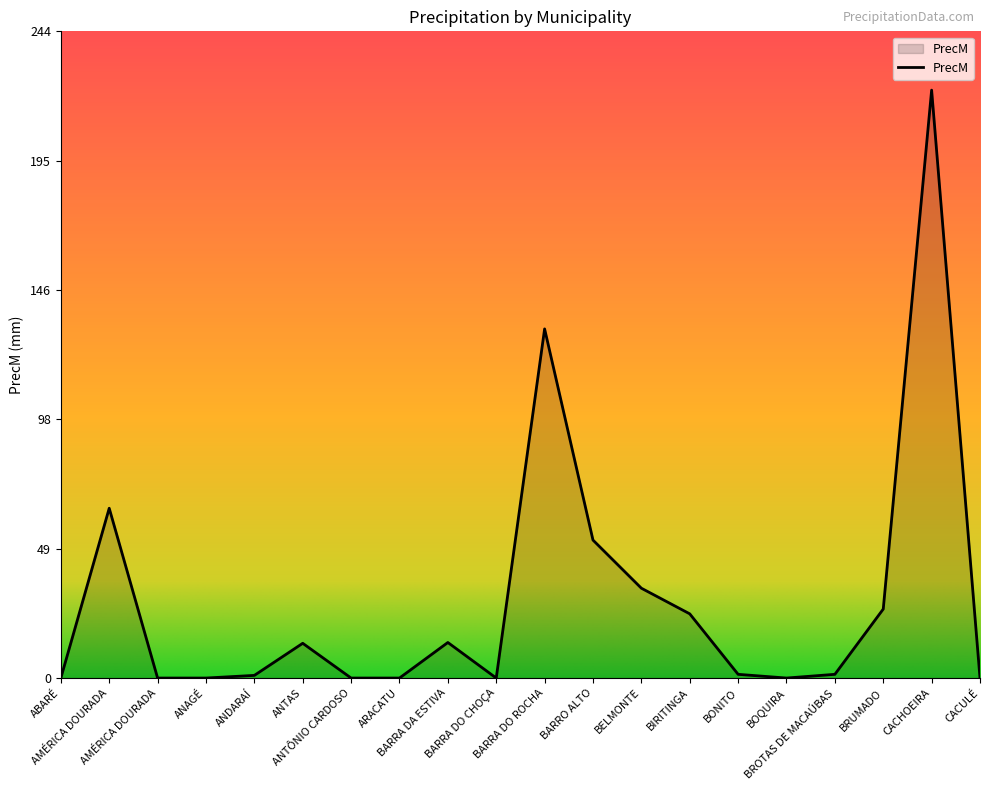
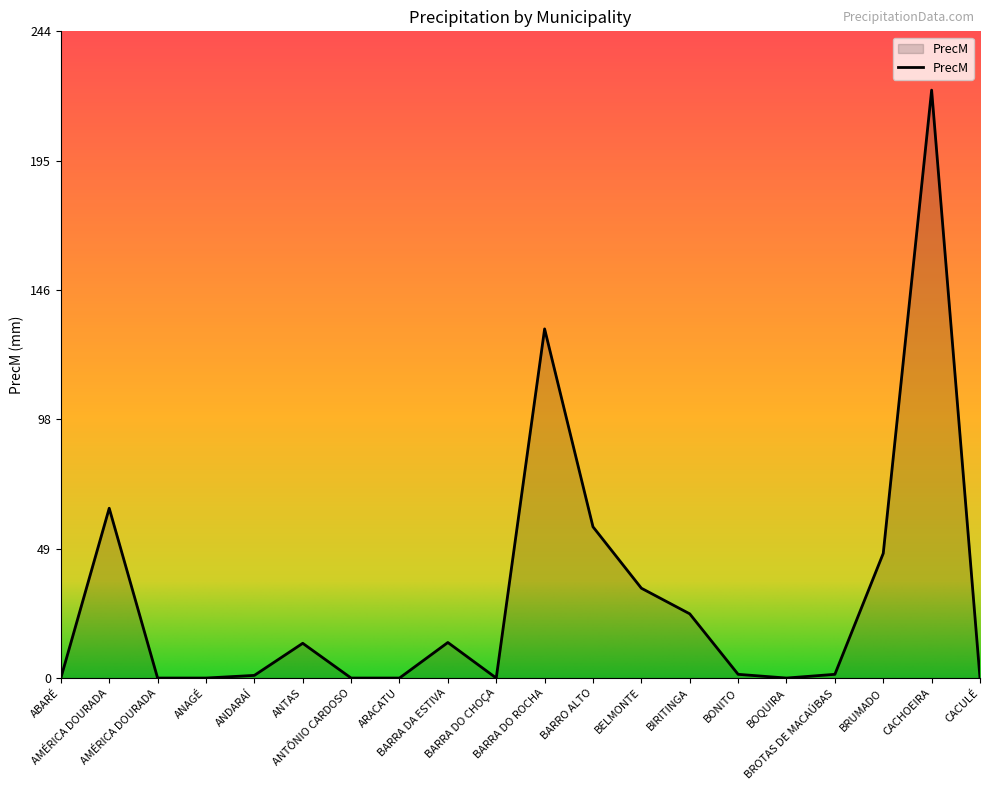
BARRO ALTO: 52 -> 57
BRUMADO: 26 -> 47
